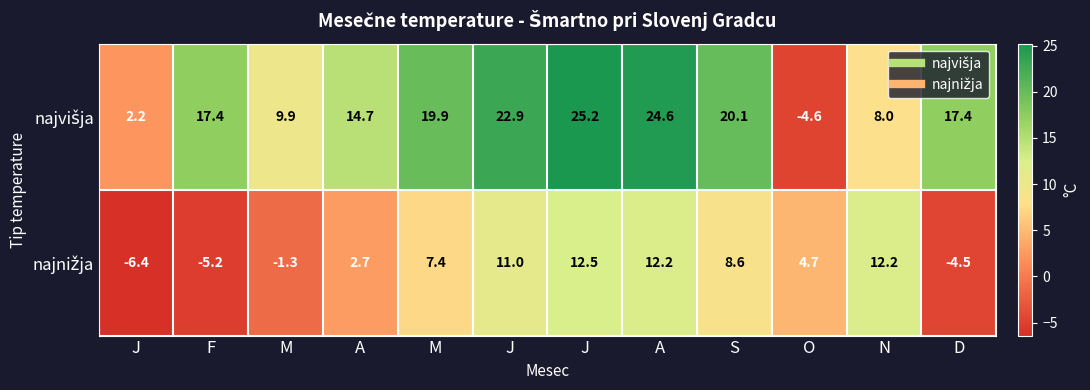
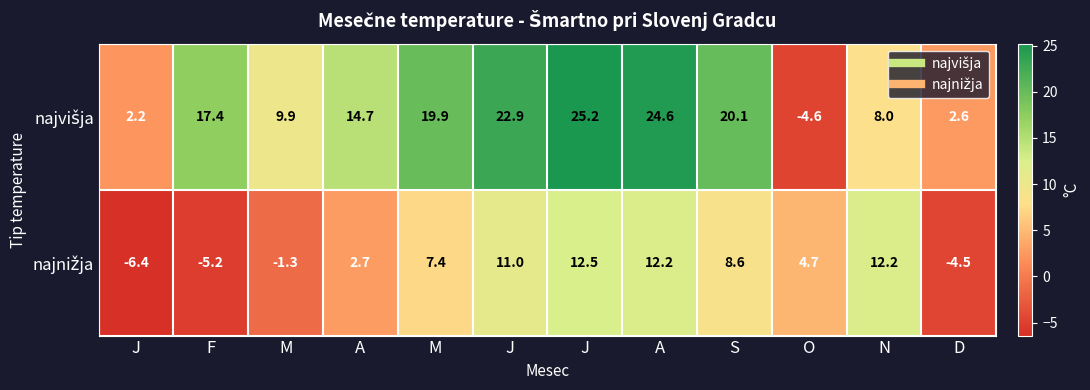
najvišja, D: 17.4 -> 2.6
